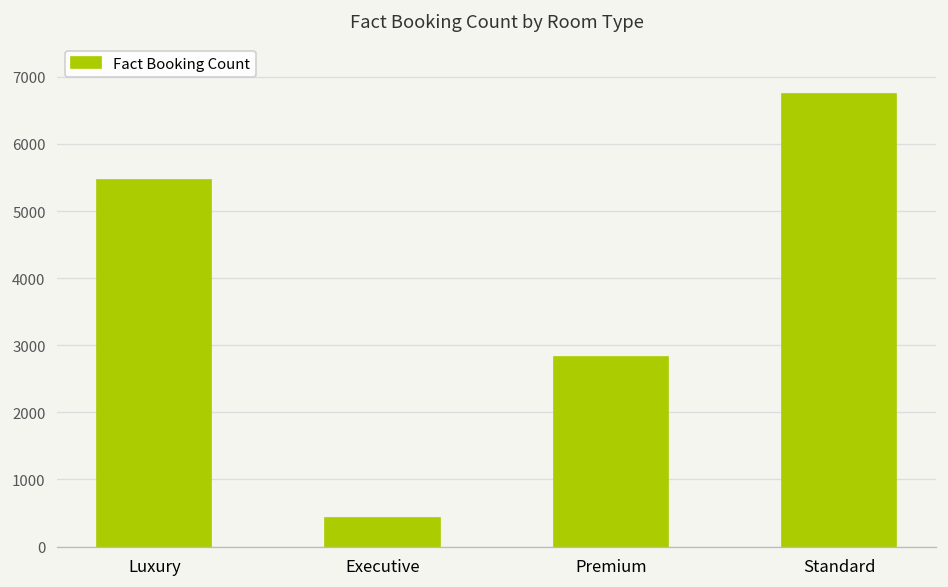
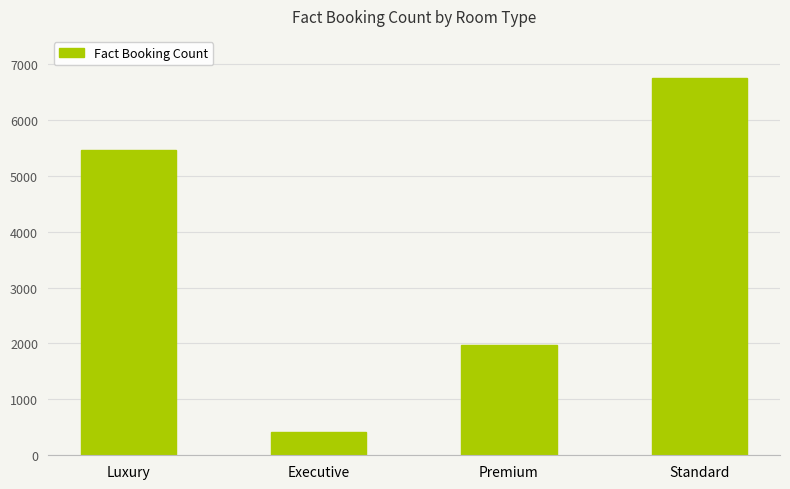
Premium: 2800 -> 2000
